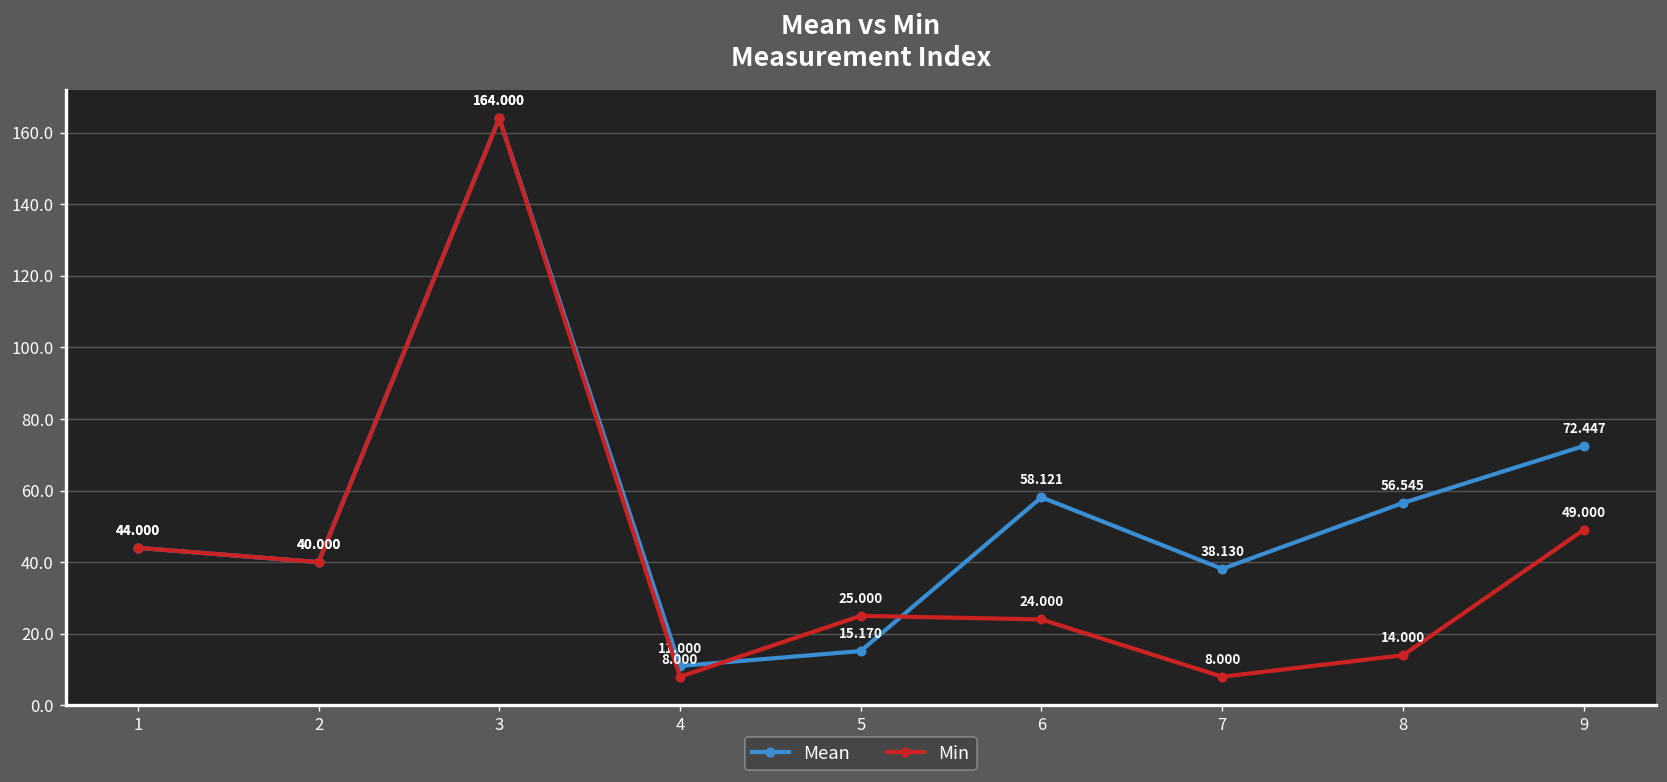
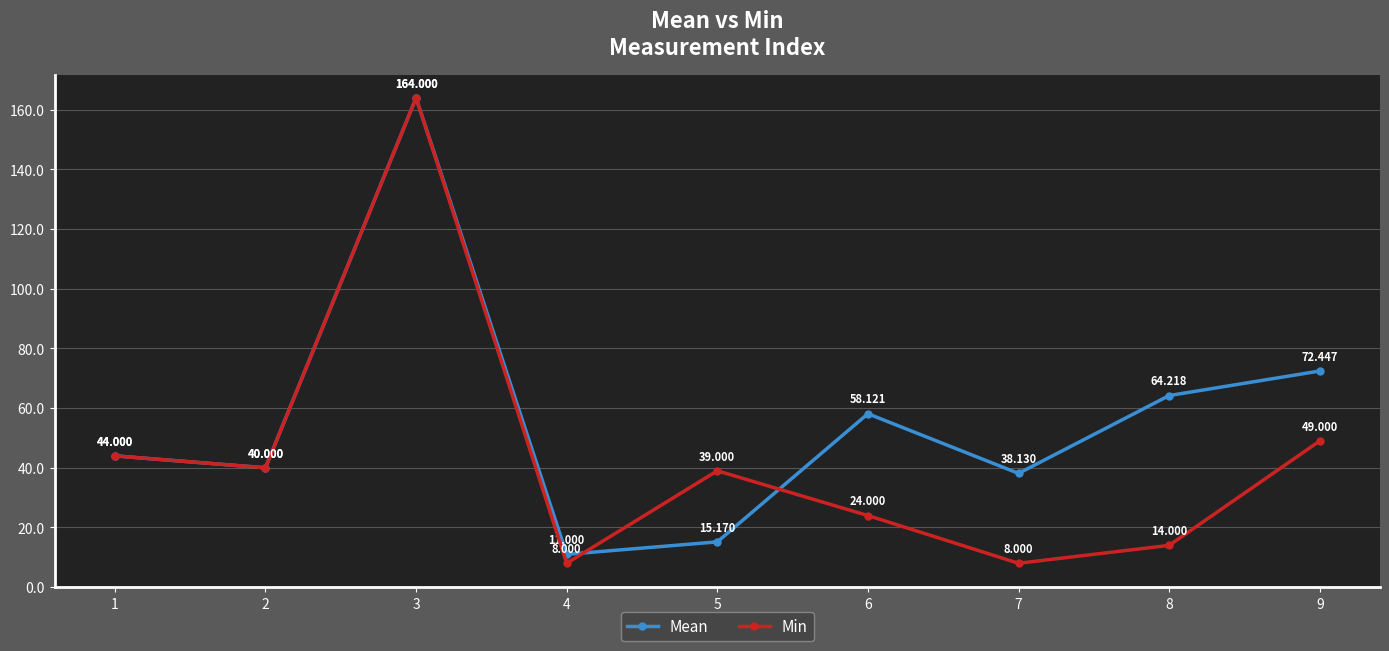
Min, 5: 25.000 -> 39.000
Mean, 8: 56.545 -> 64.218
